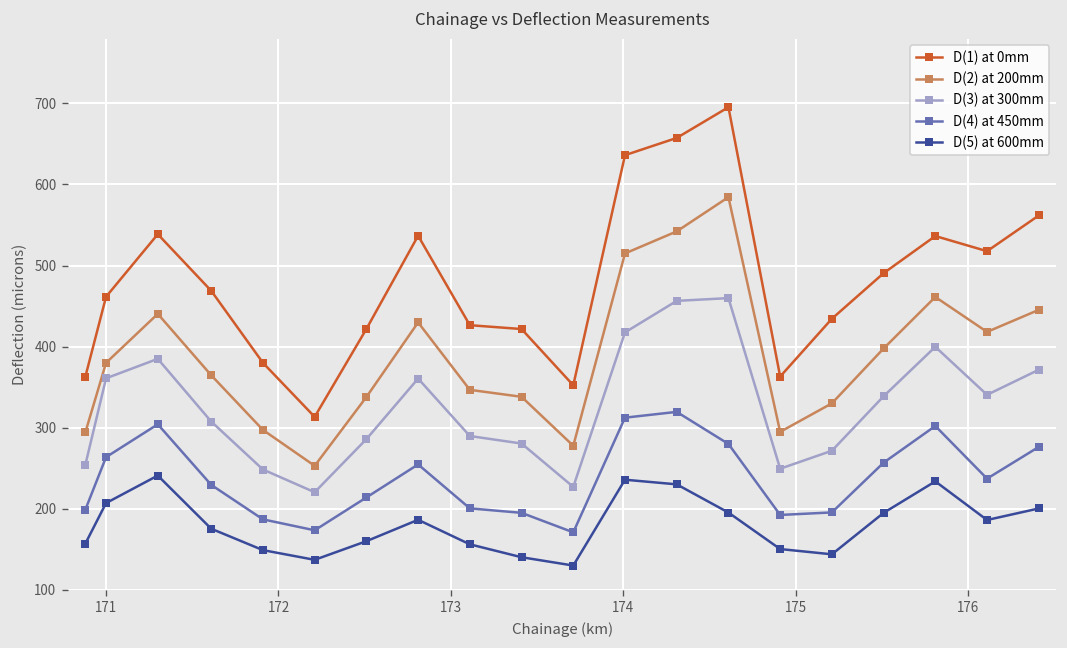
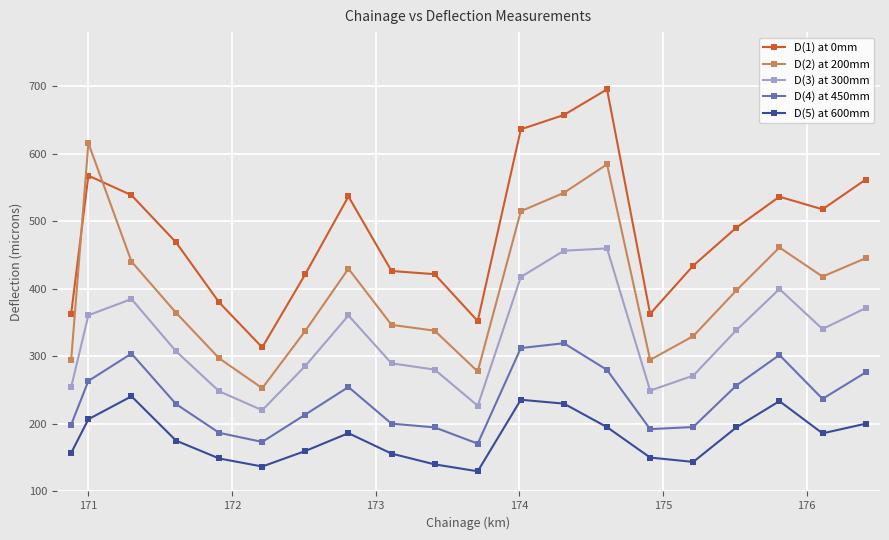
D(1) at 0mm, 171: 460 -> 570
D(2) at 200mm, 171: 380 -> 620
